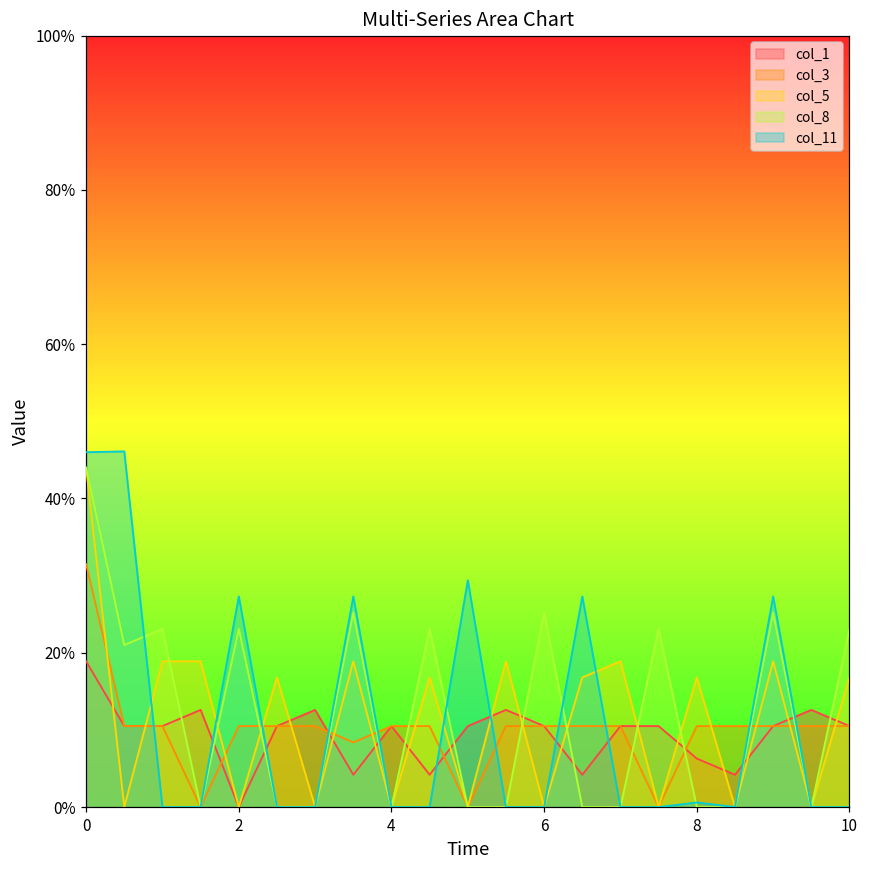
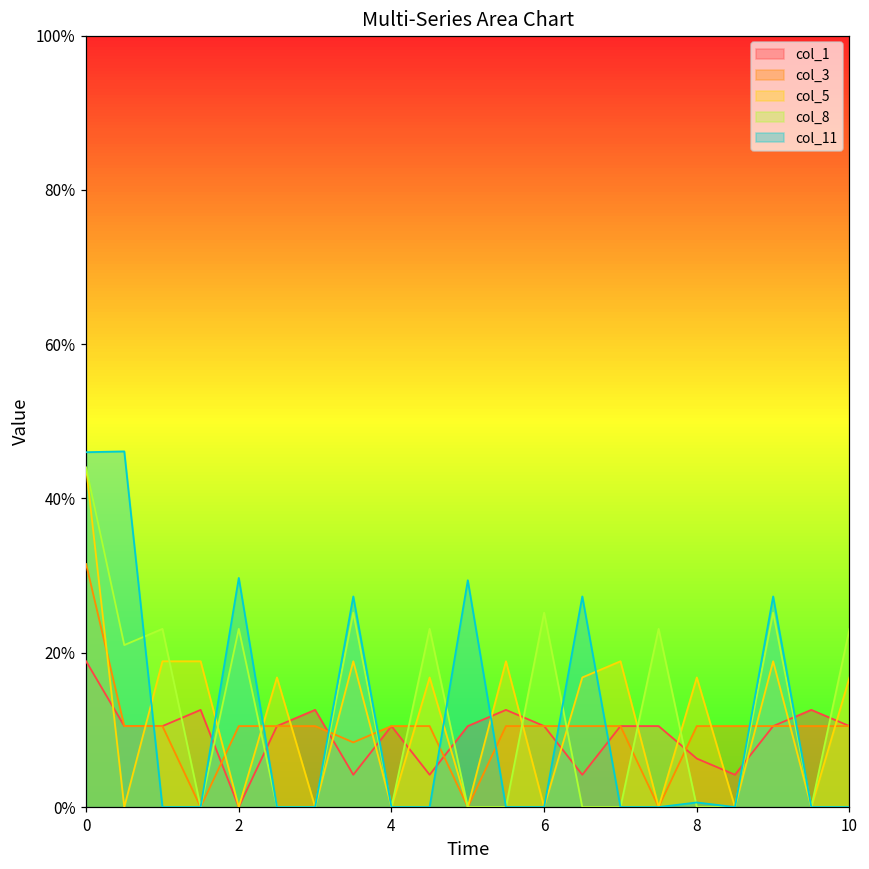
col_11, 2: 27% -> 30%
